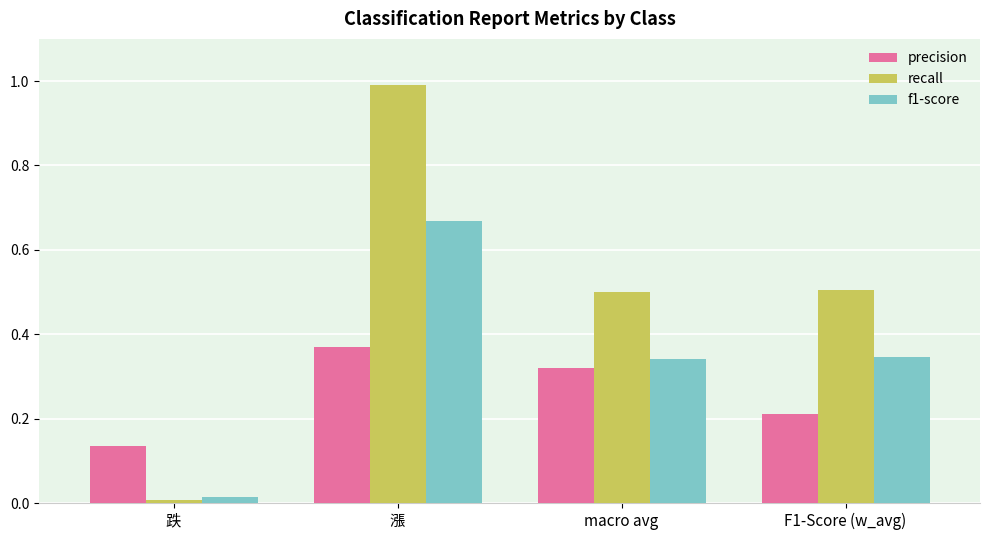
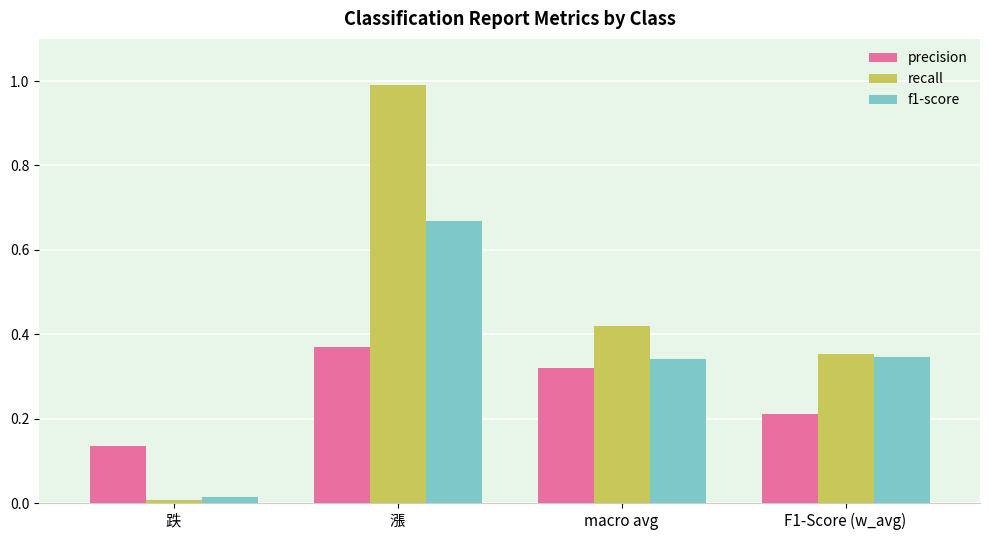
recall, macro avg: 0.50 -> 0.42
recall, F1-Score (w_avg): 0.50 -> 0.35
